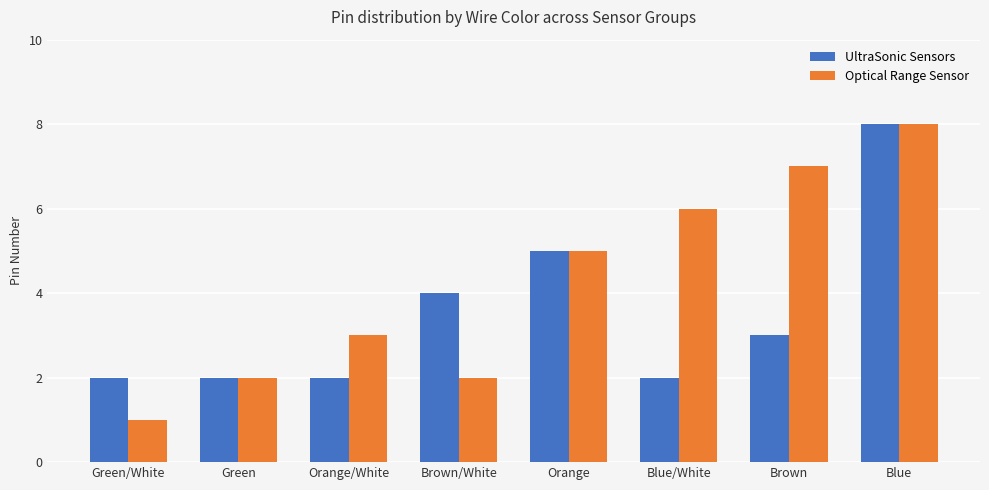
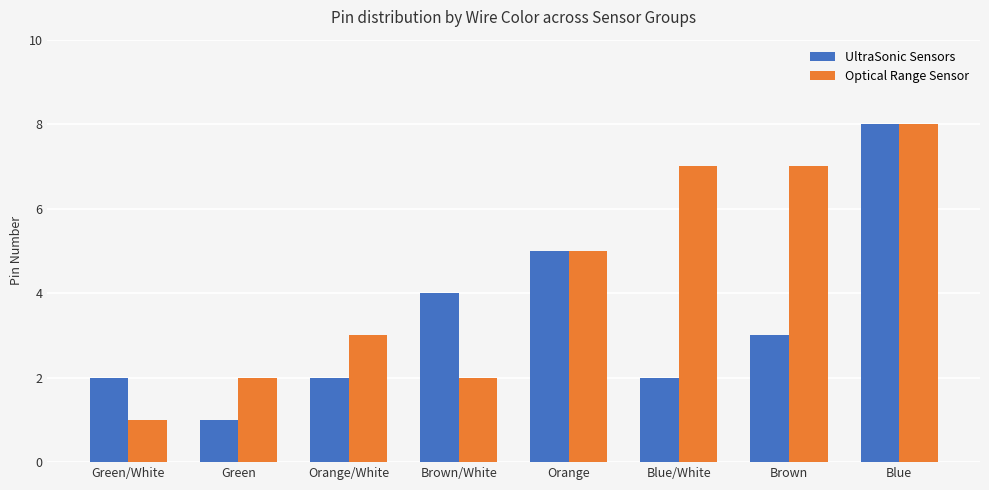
UltraSonic Sensors, Green: 2 -> 1
Optical Range Sensor, Blue/White: 6 -> 7
